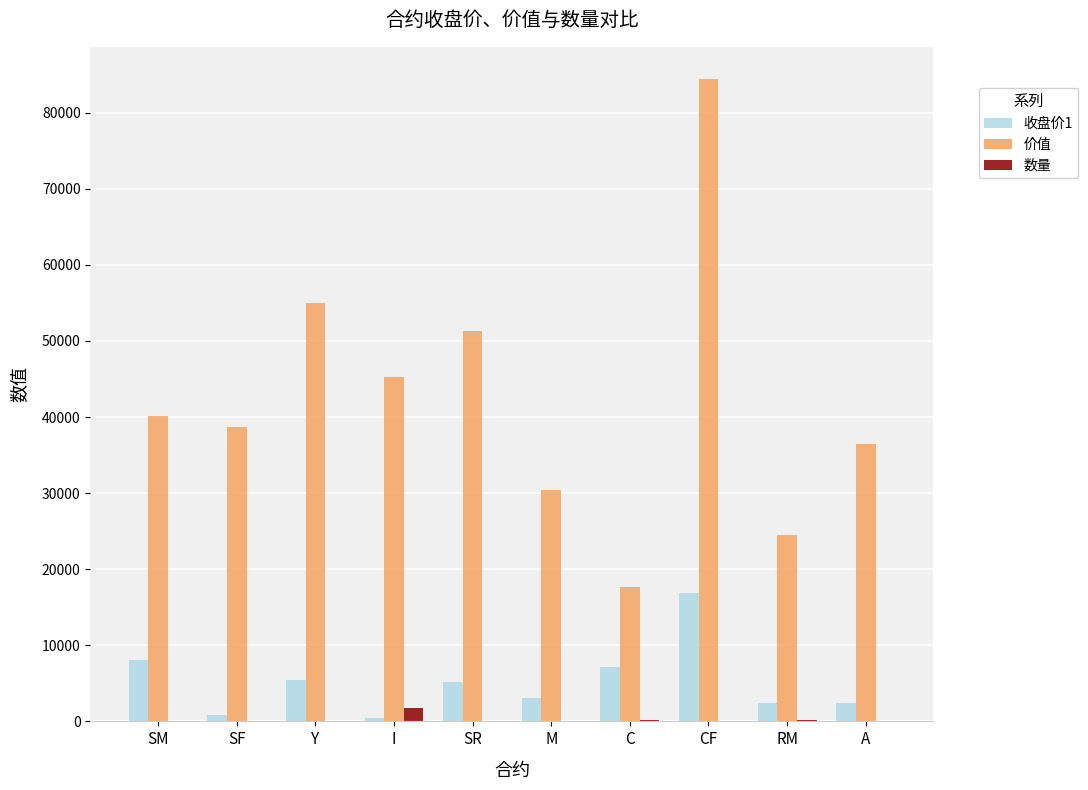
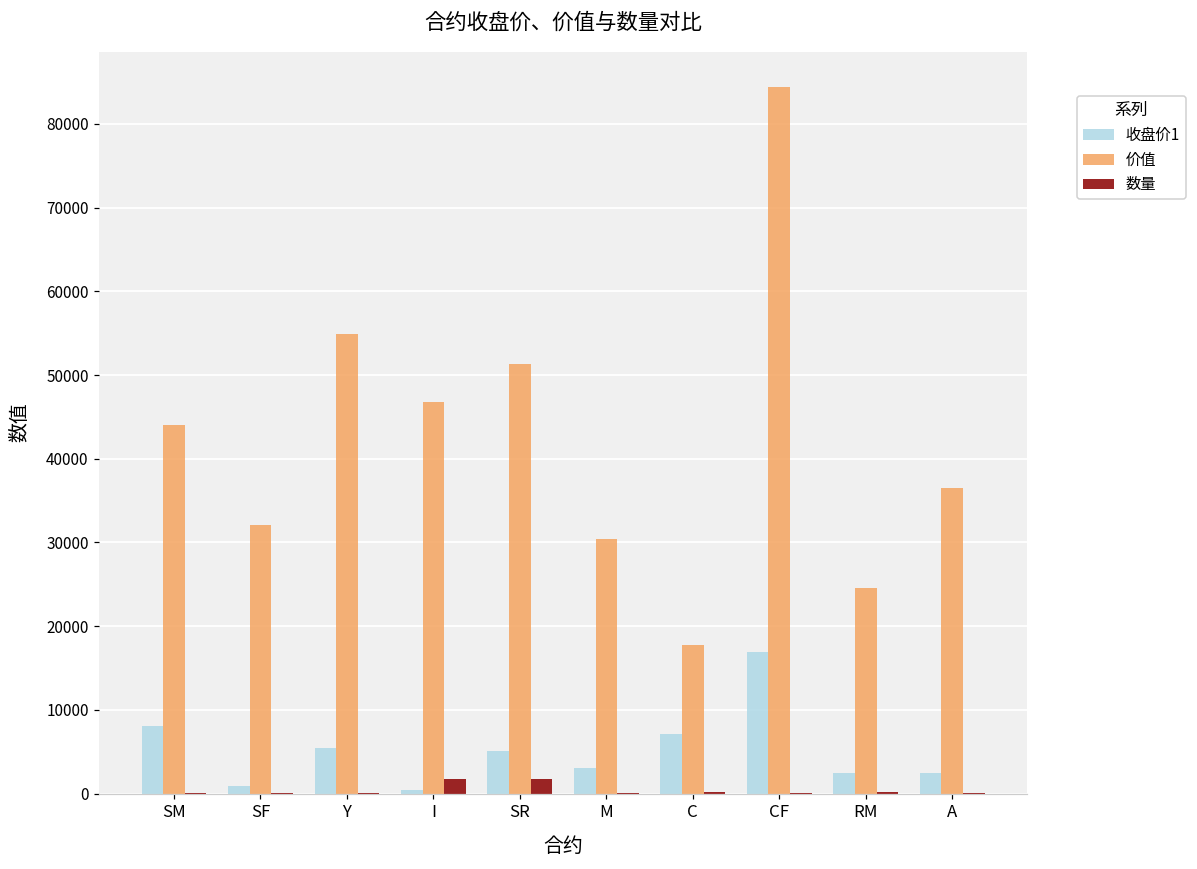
价值, SM: 40000 -> 44000
价值, SF: 39000 -> 32000
价值, I: 45000 -> 47000
数量, SR: 0 -> 2000
